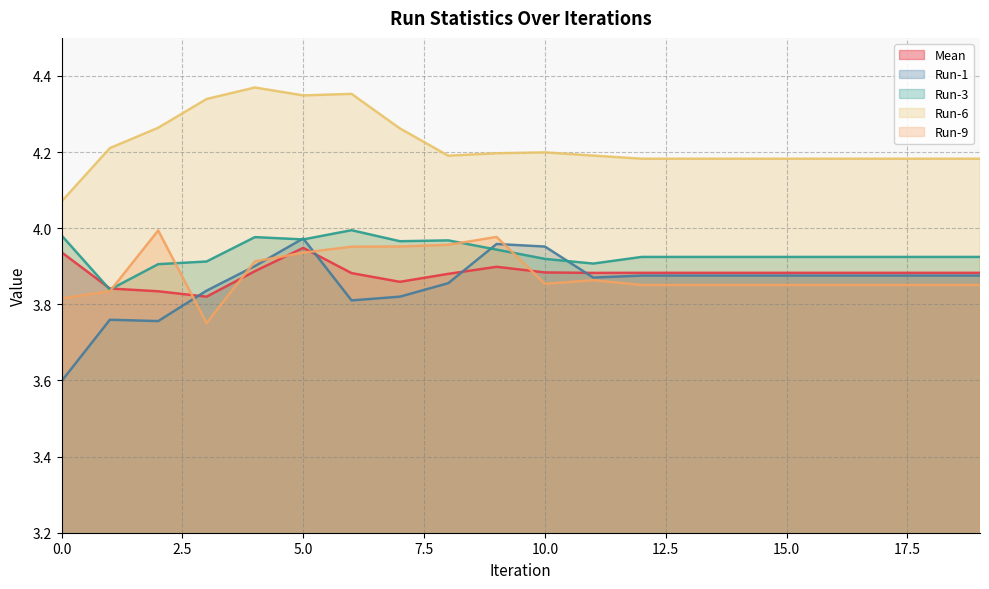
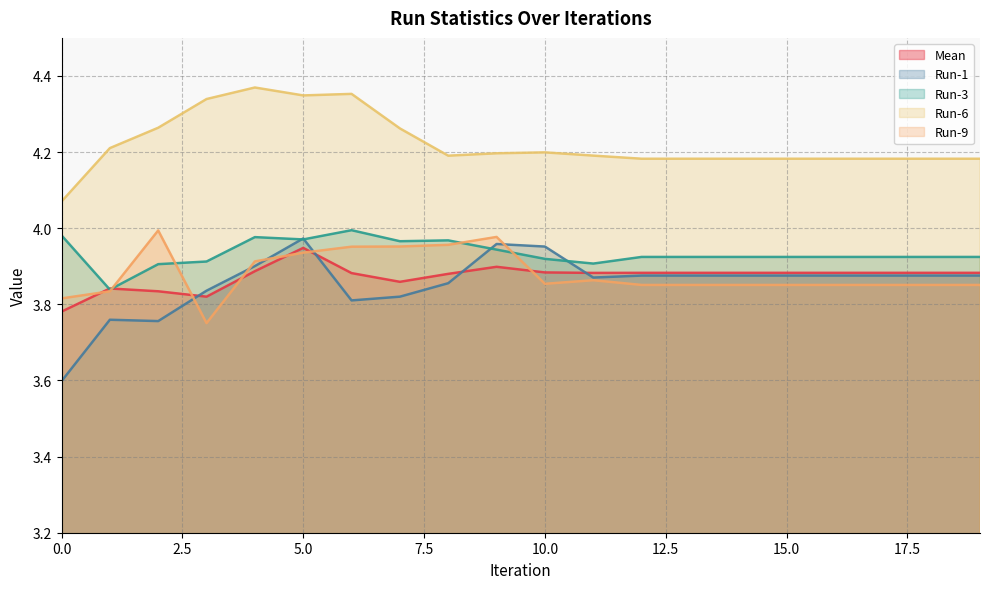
Mean, 0.0: 3.94 -> 3.78
